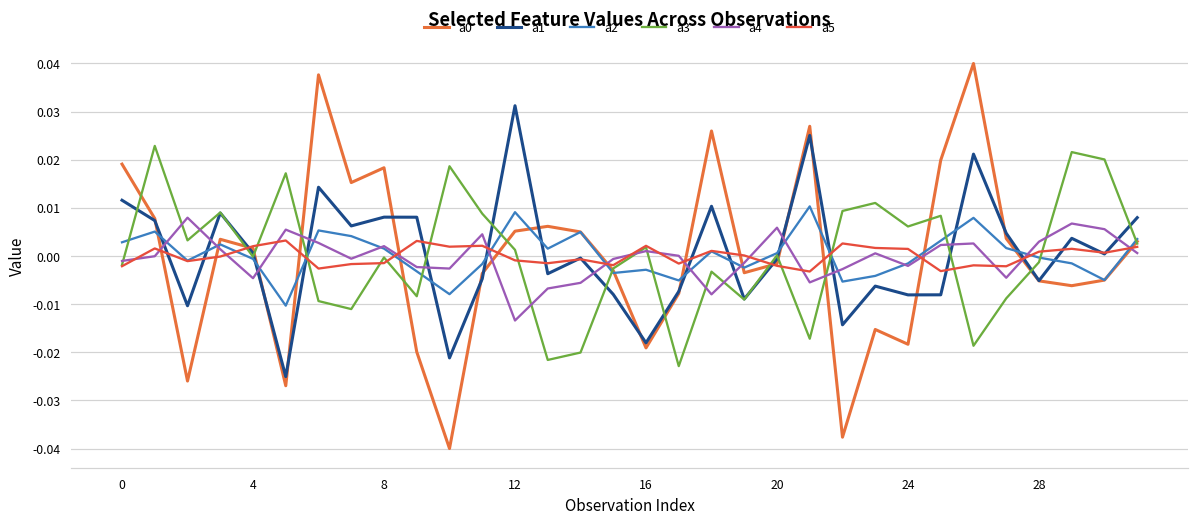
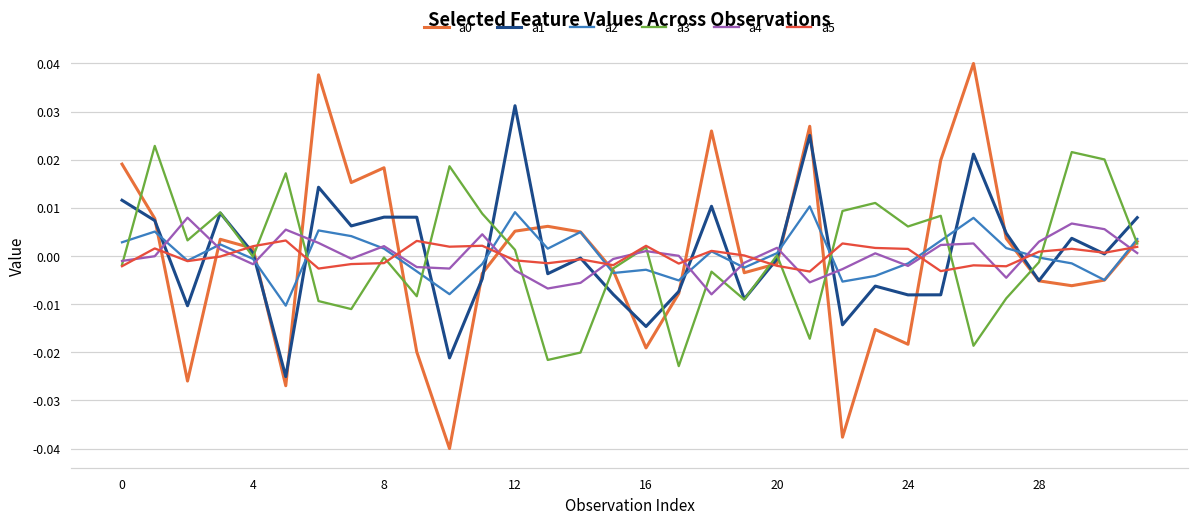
a4, 4: -0.005 -> -0.002
a4, 12: -0.013 -> -0.003
a1, 16: -0.018 -> -0.015
a4, 20: 0.006 -> 0.002
